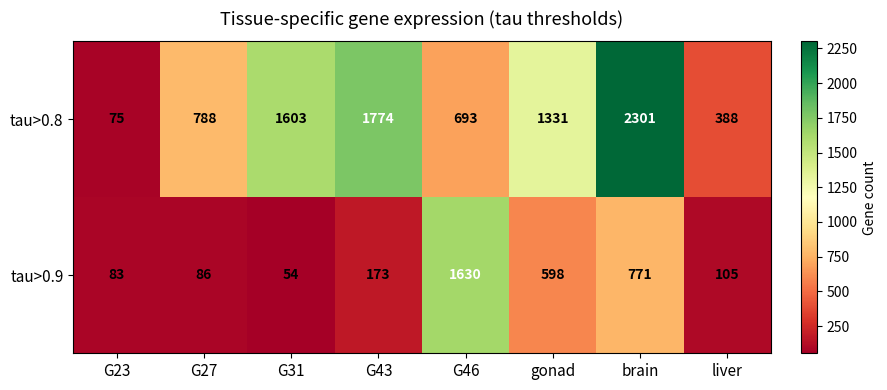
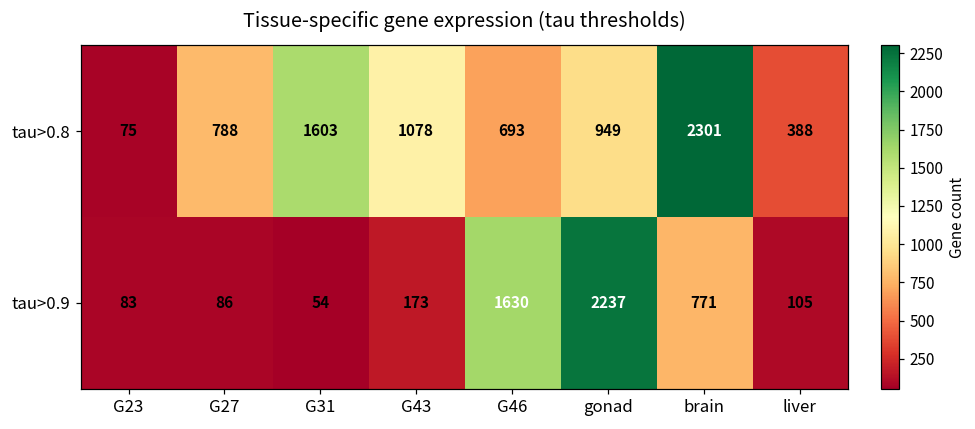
tau>0.8, G43: 1774 -> 1078
tau>0.8, gonad: 1331 -> 949
tau>0.9, gonad: 598 -> 2237
